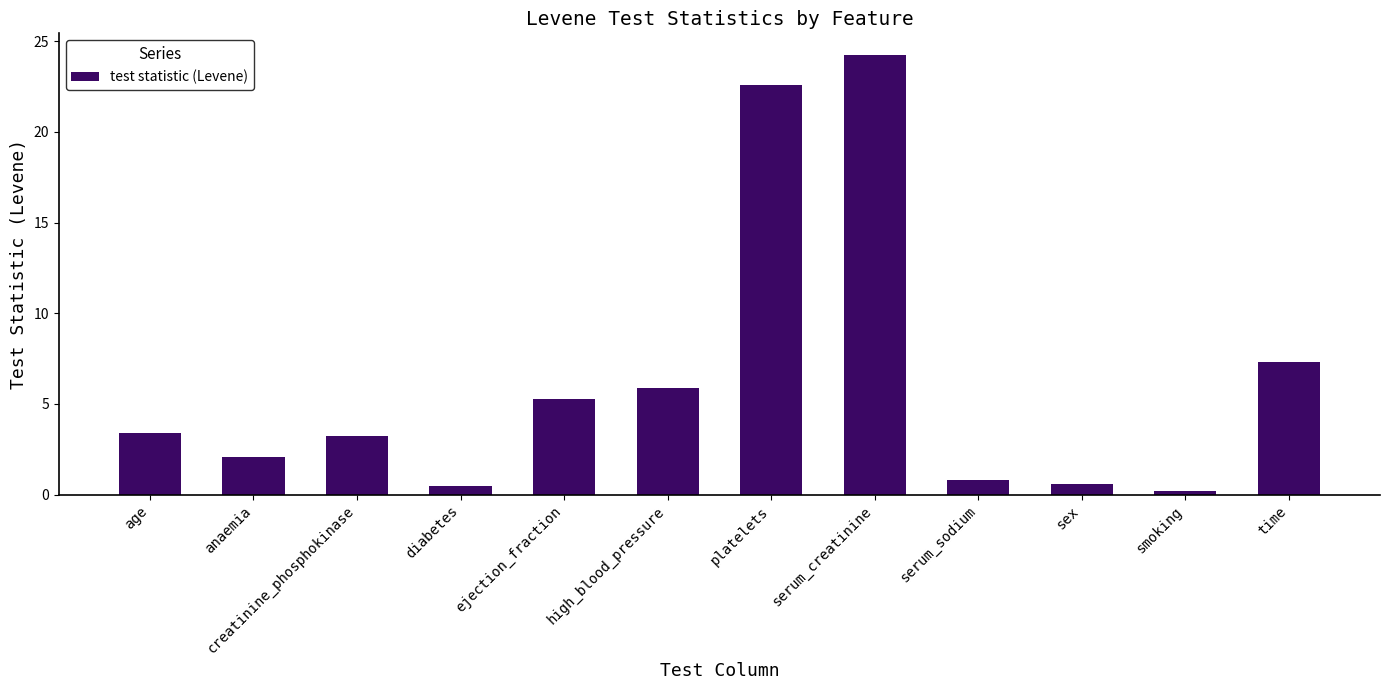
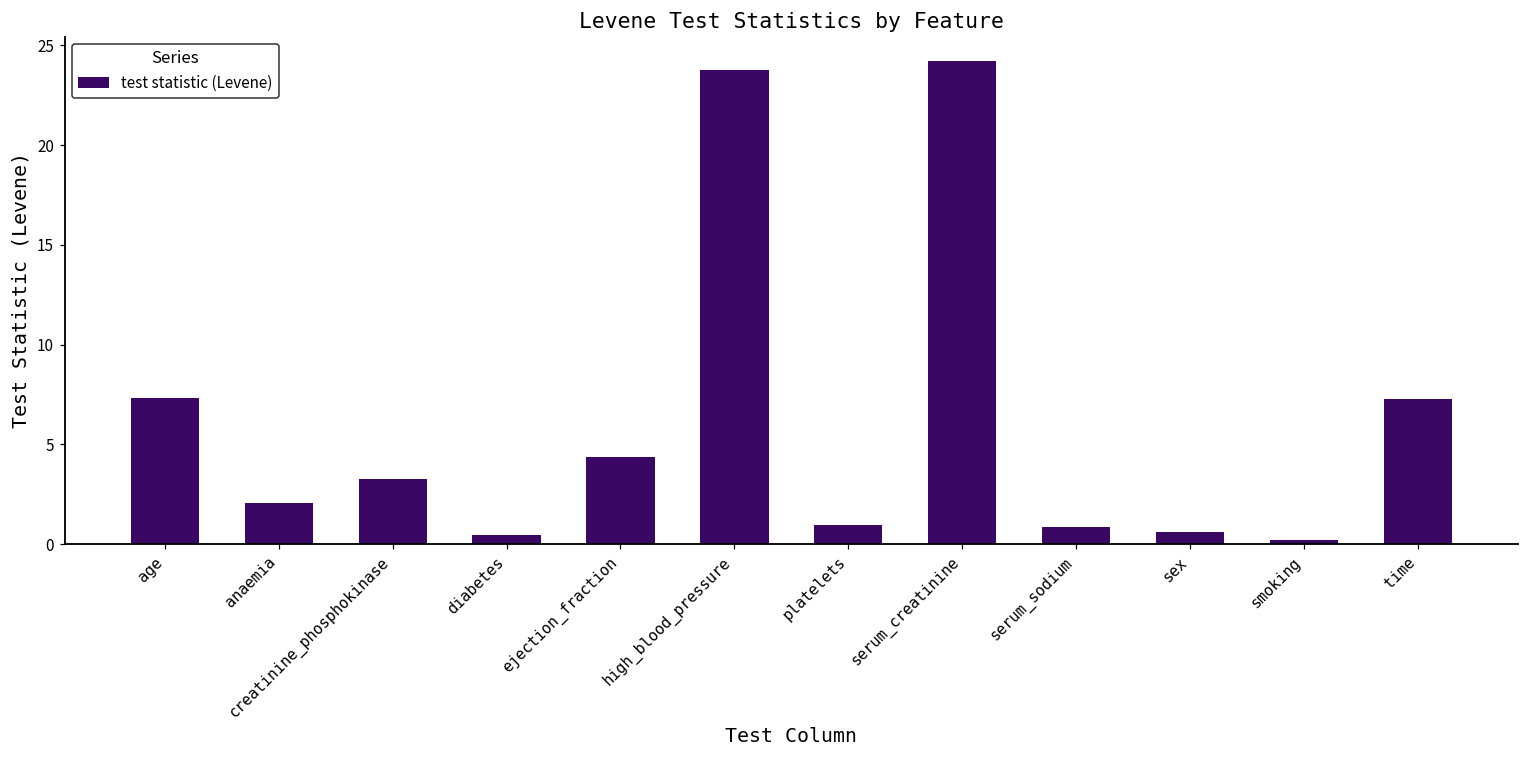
age: 3.4 -> 7.3
ejection_fraction: 5.3 -> 4.4
high_blood_pressure: 5.9 -> 23.7
platelets: 22.6 -> 1.0
